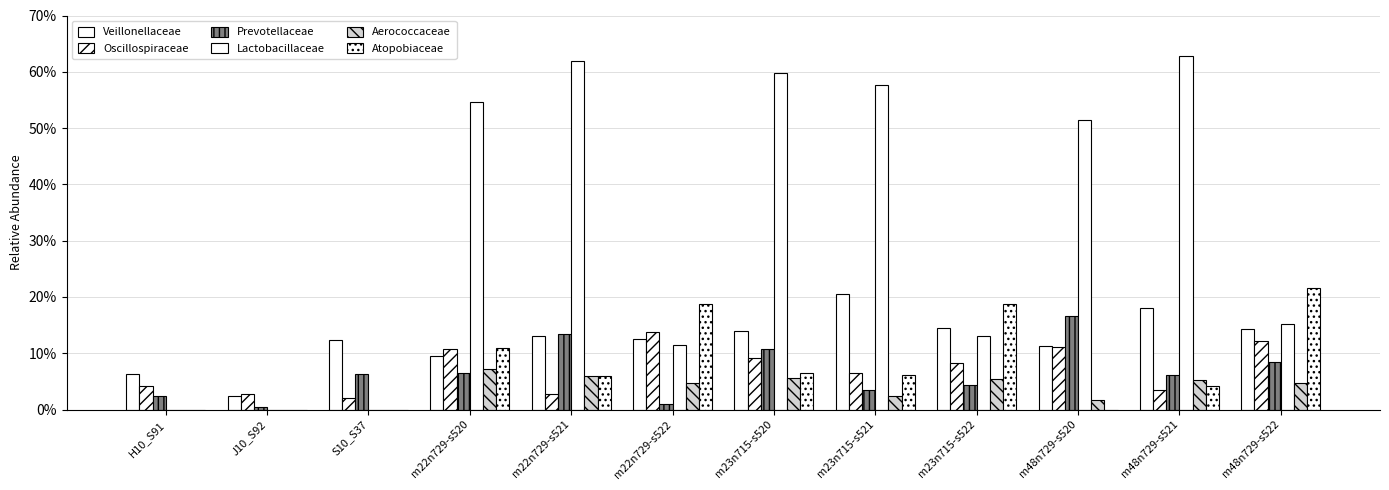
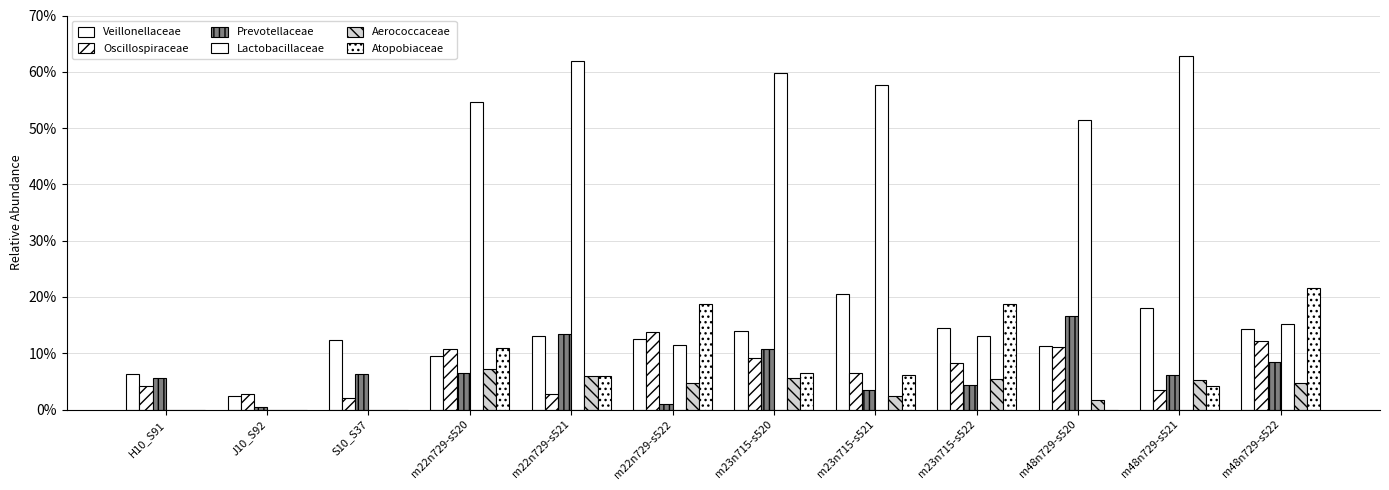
Prevotellaceae, H10_S91: 2% -> 6%
